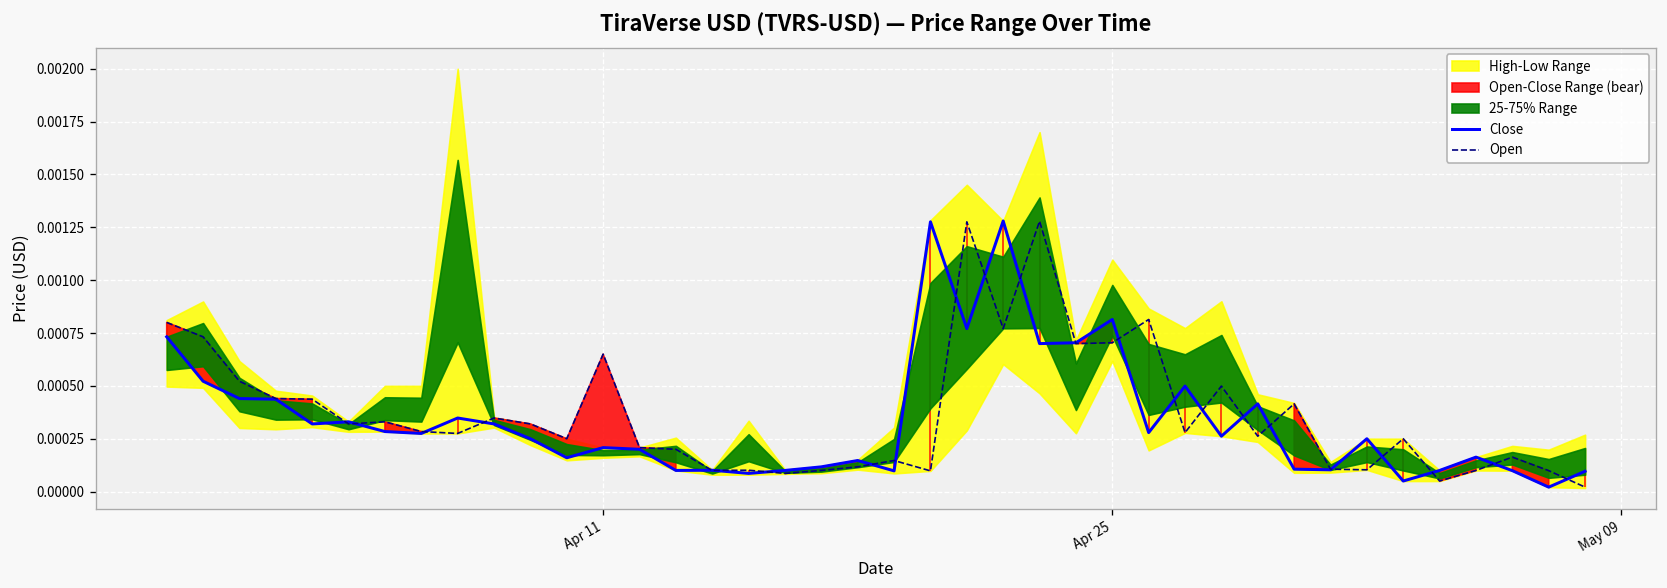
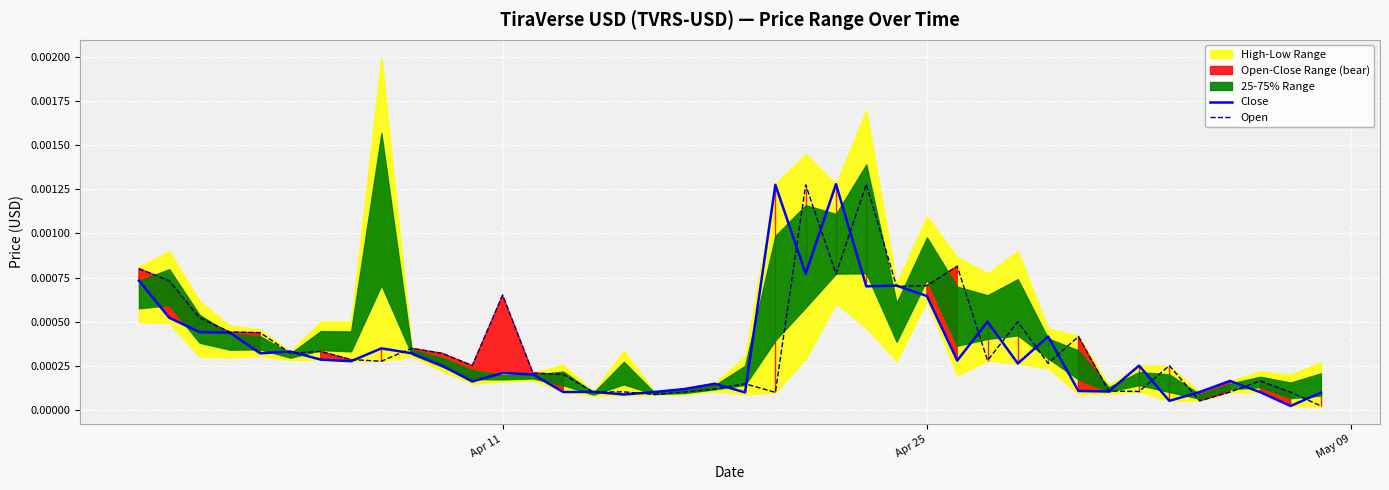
Close, Apr 25: 0.00081 -> 0.00065
